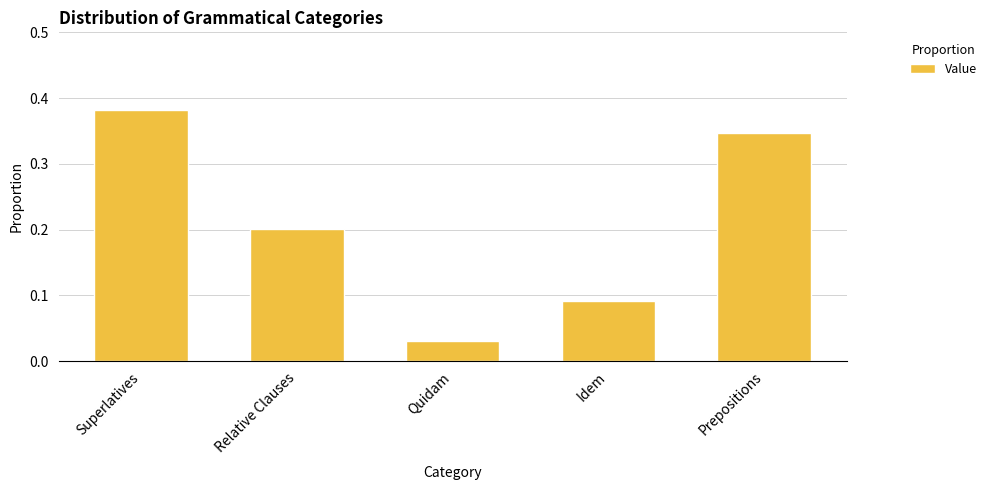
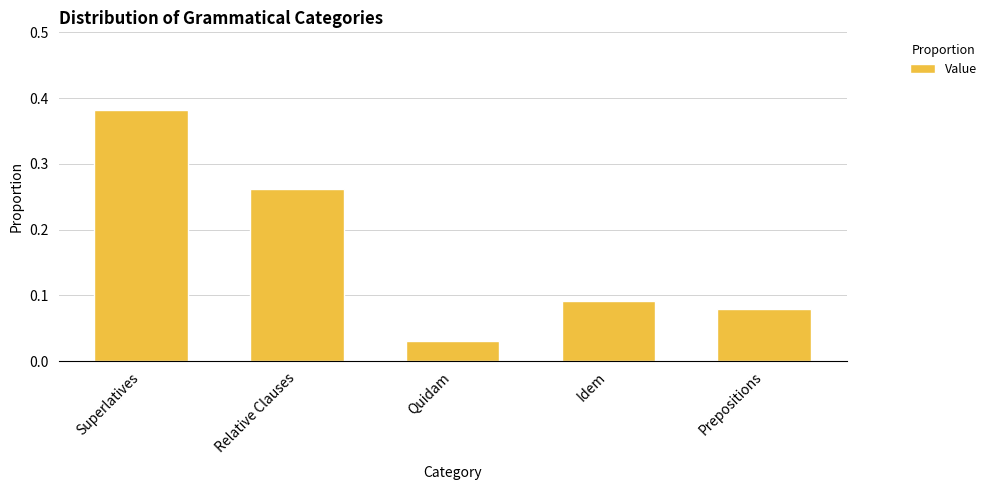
Relative Clauses: 0.20 -> 0.26
Prepositions: 0.35 -> 0.08
